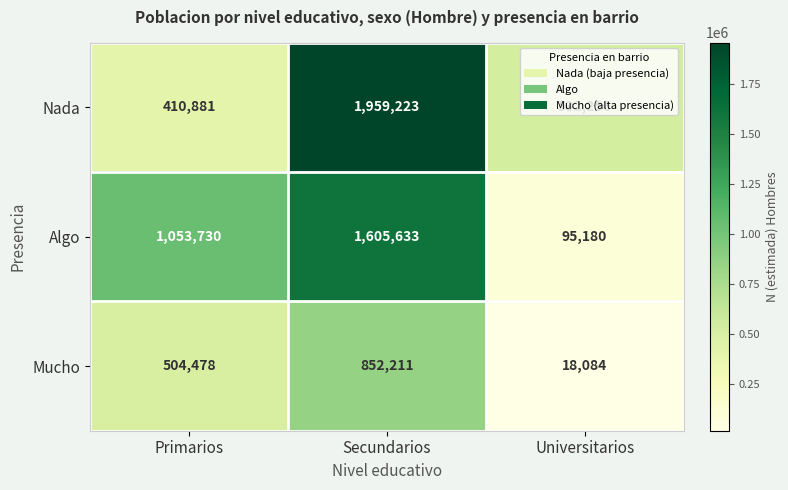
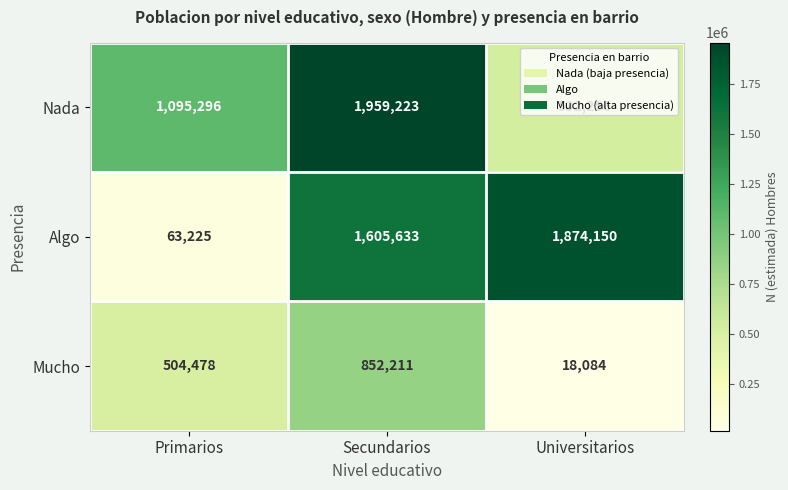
Nada, Primarios: 410,881 -> 1,095,296
Algo, Primarios: 1,053,730 -> 63,225
Algo, Universitarios: 95,180 -> 1,874,150
